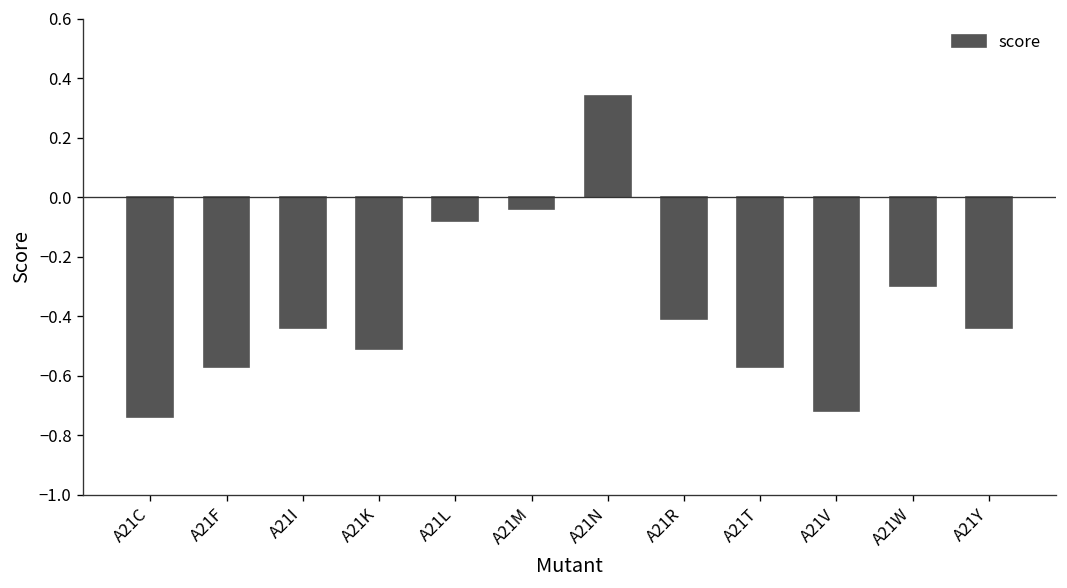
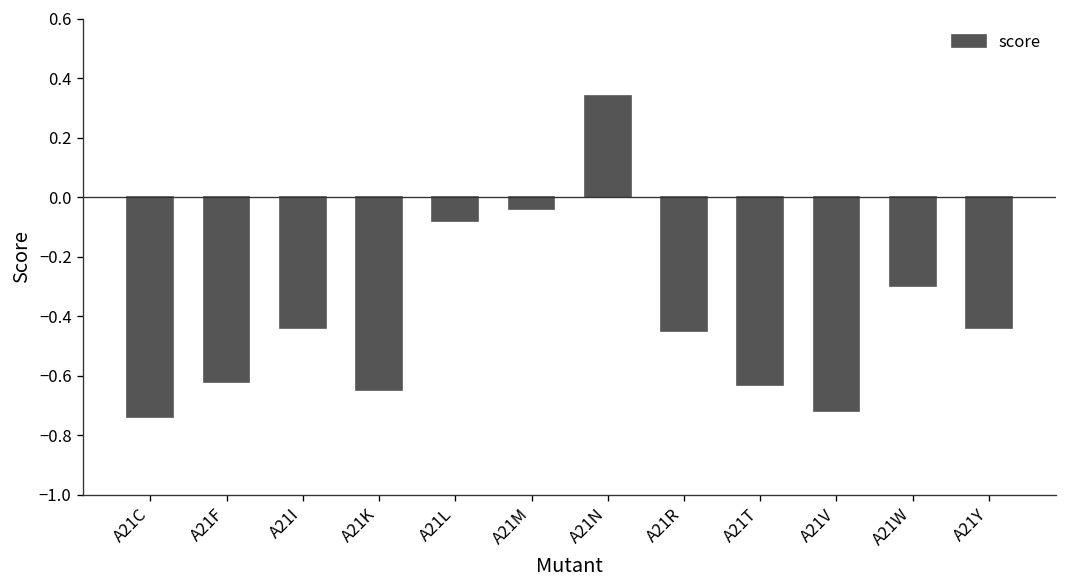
A21F: -0.57 -> -0.62
A21K: -0.51 -> -0.65
A21R: -0.41 -> -0.45
A21T: -0.57 -> -0.63
